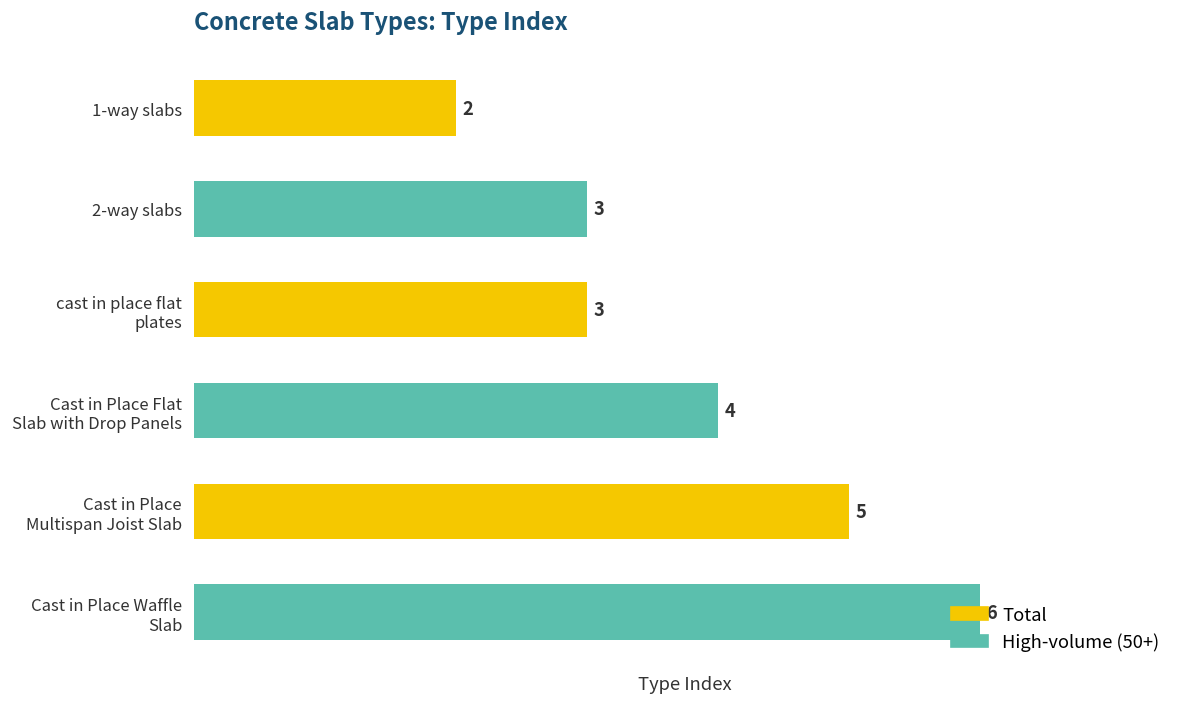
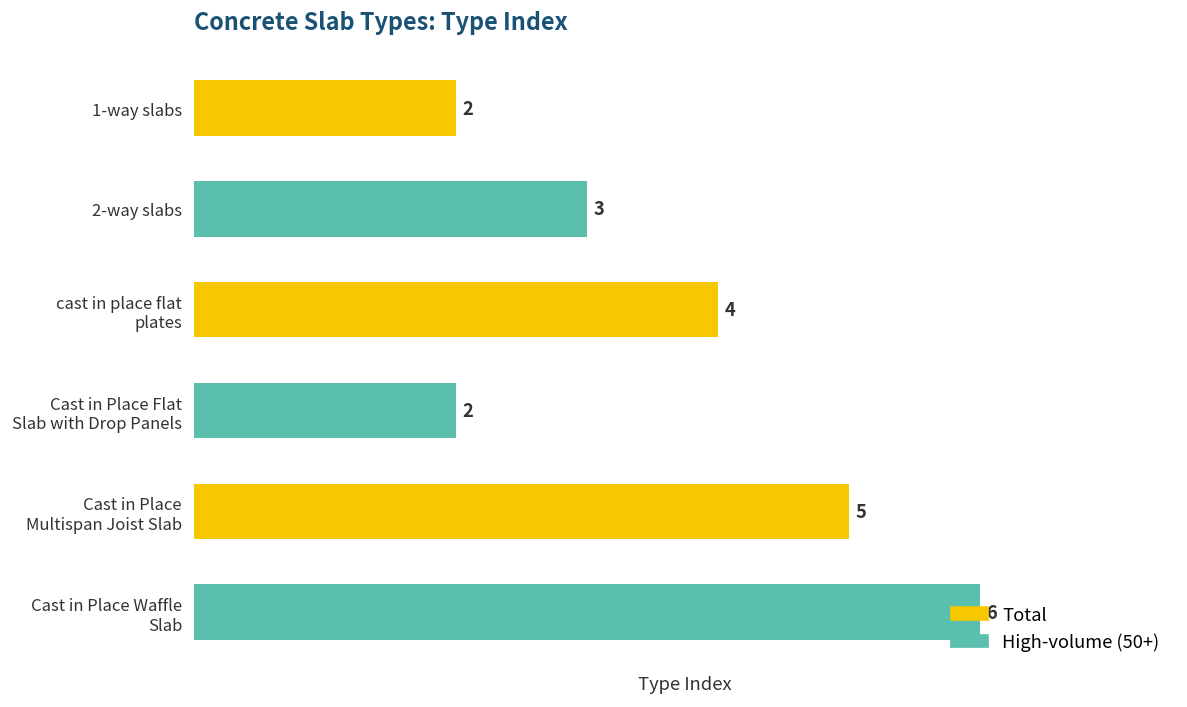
cast in place flat plates: 3 -> 4
Cast in Place Flat Slab with Drop Panels: 4 -> 2
